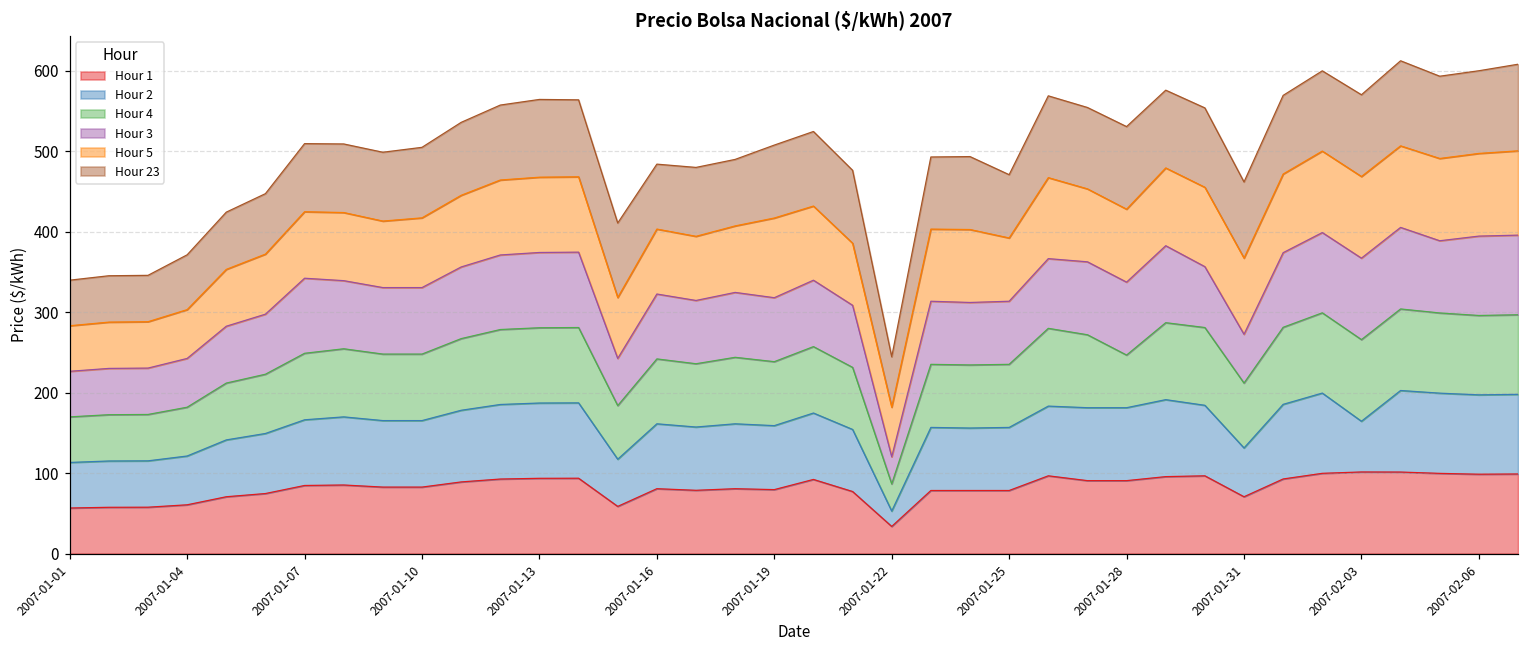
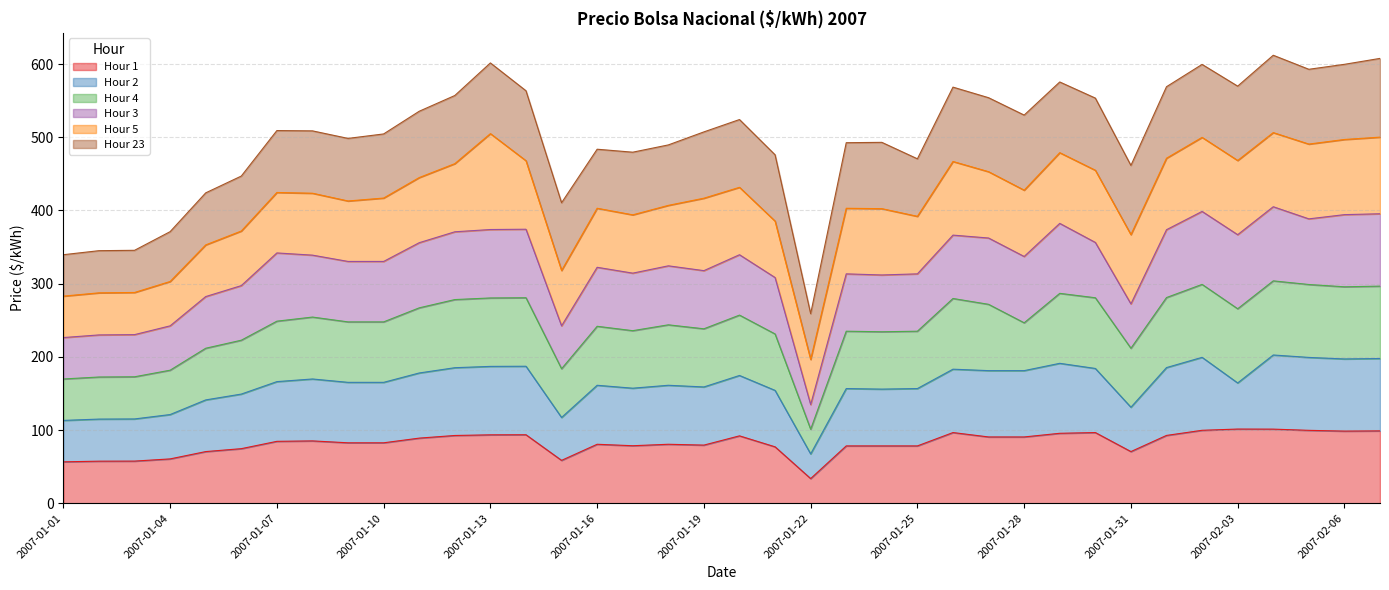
Hour 5, 2007-01-13: 90 -> 130
Hour 2, 2007-01-22: 20 -> 30
